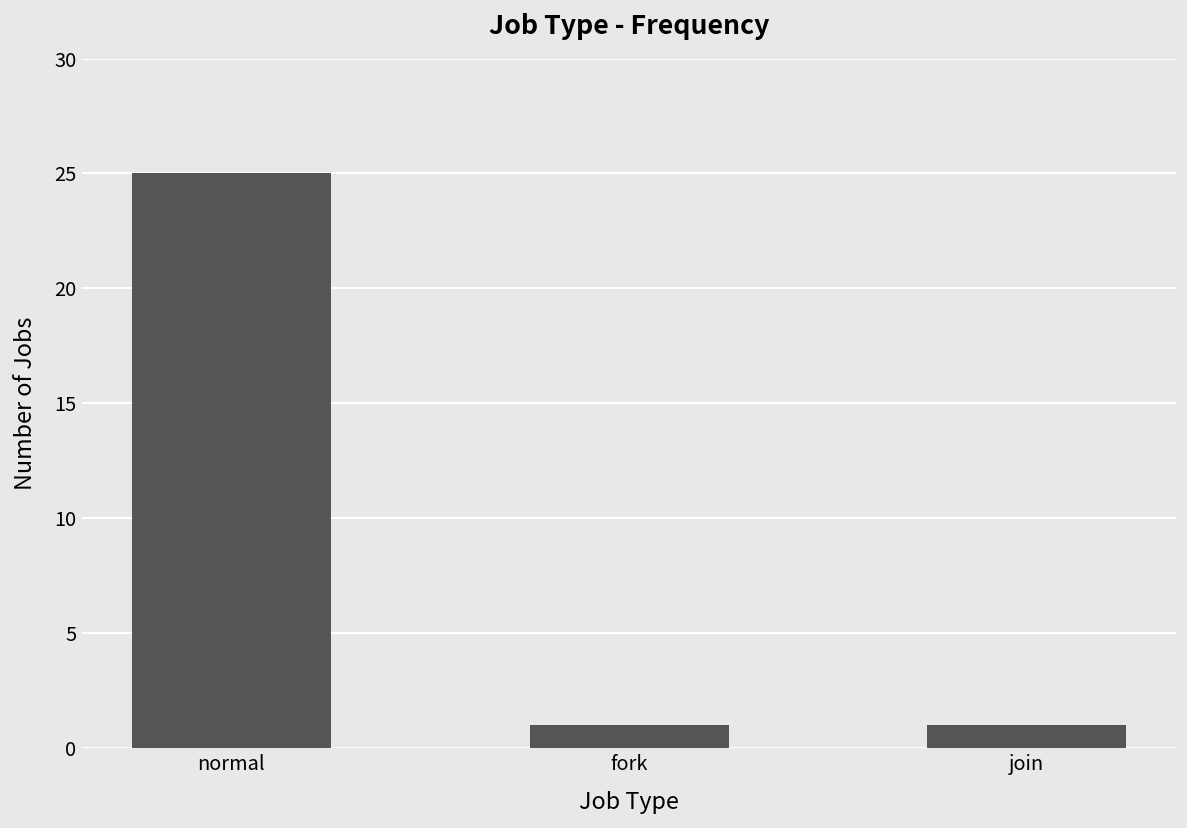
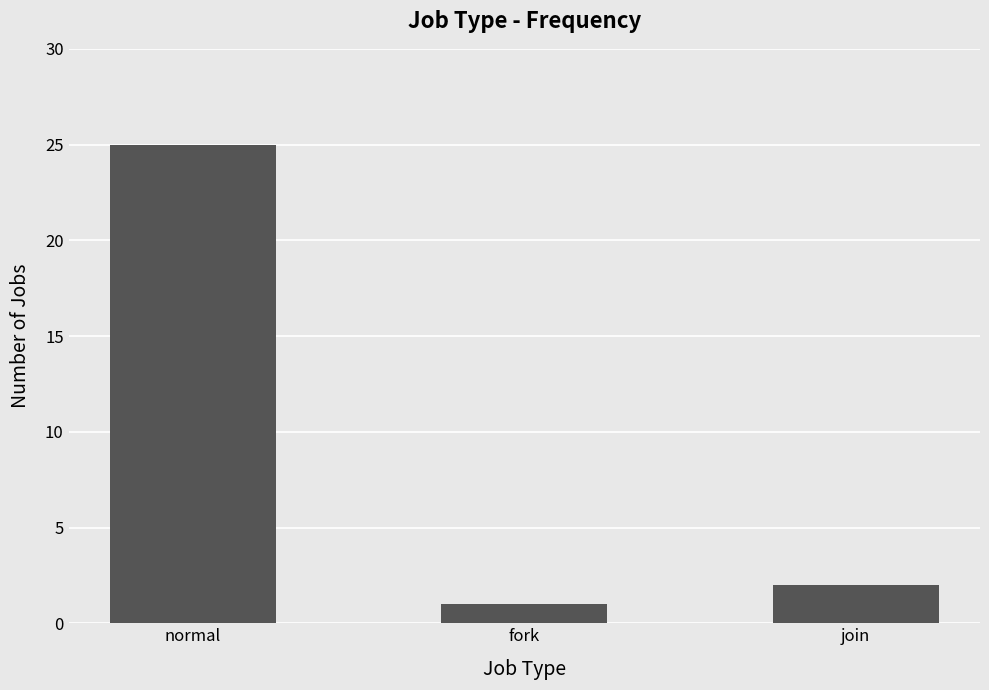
join: 1 -> 2
